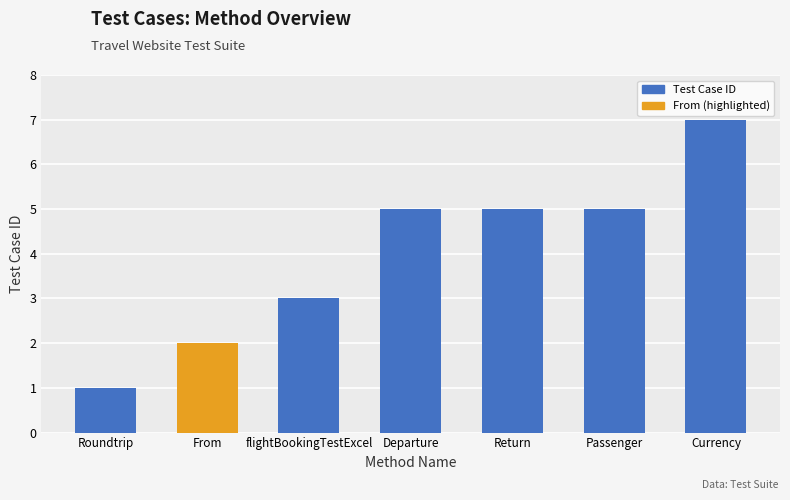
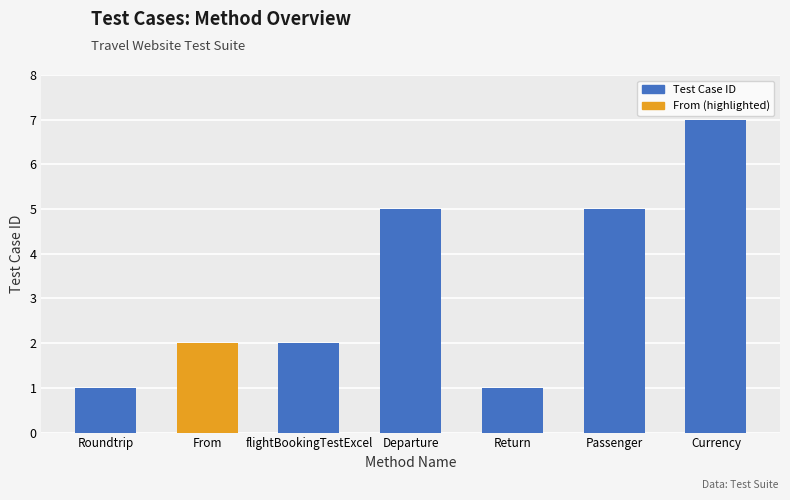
flightBookingTestExcel: 3 -> 2
Return: 5 -> 1
